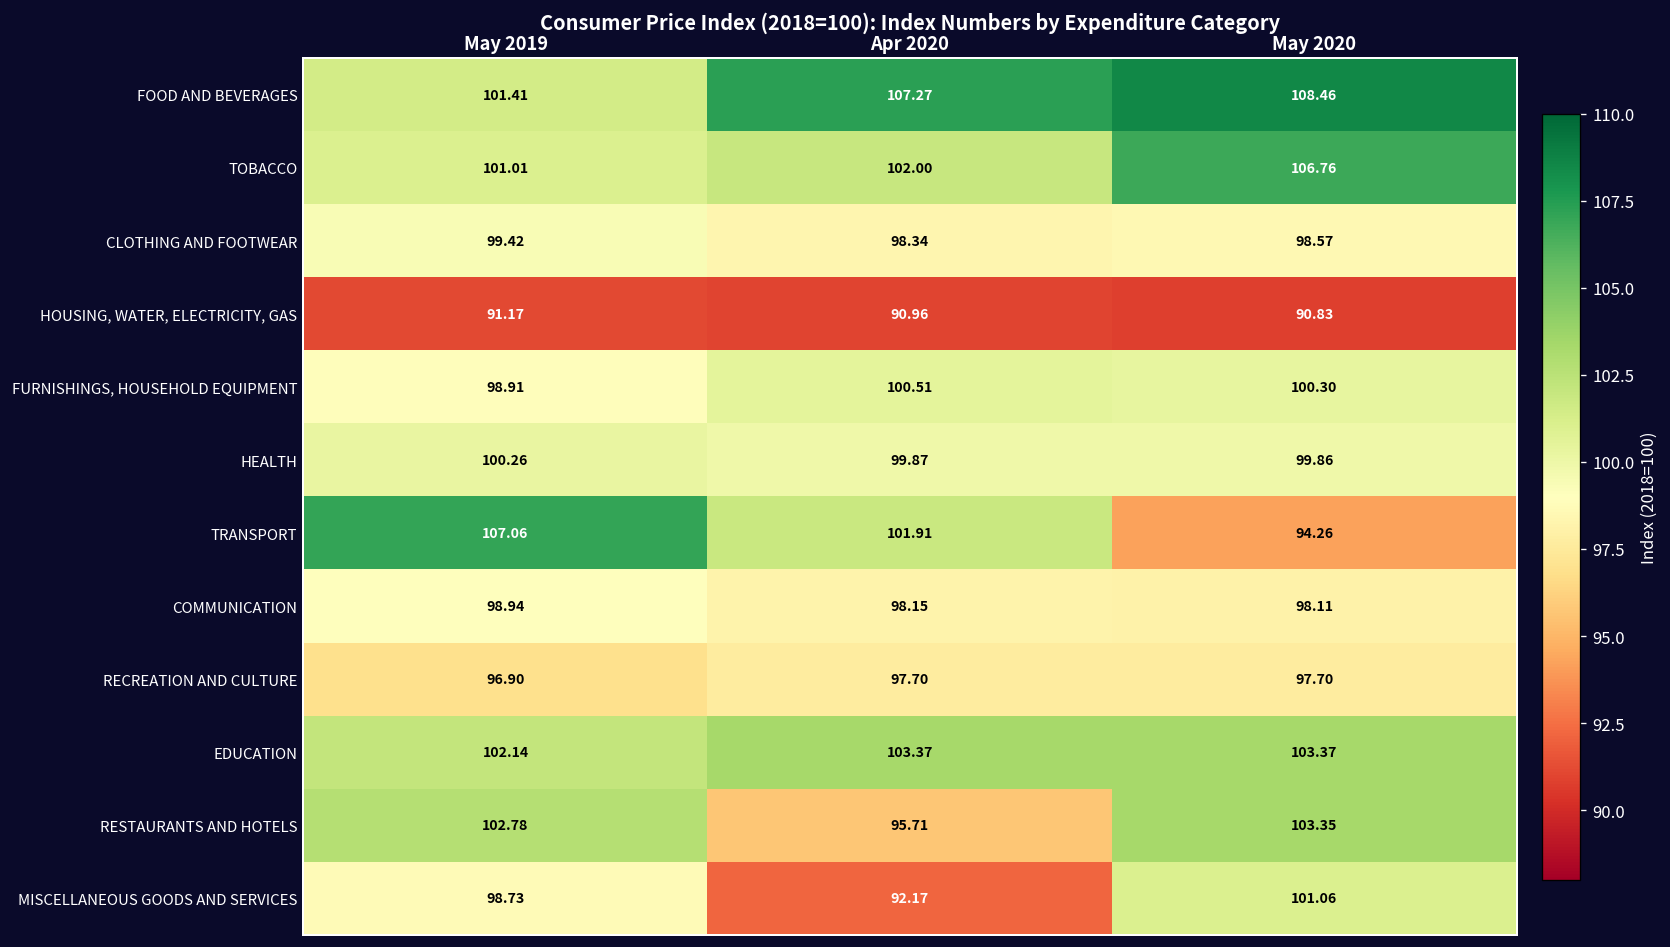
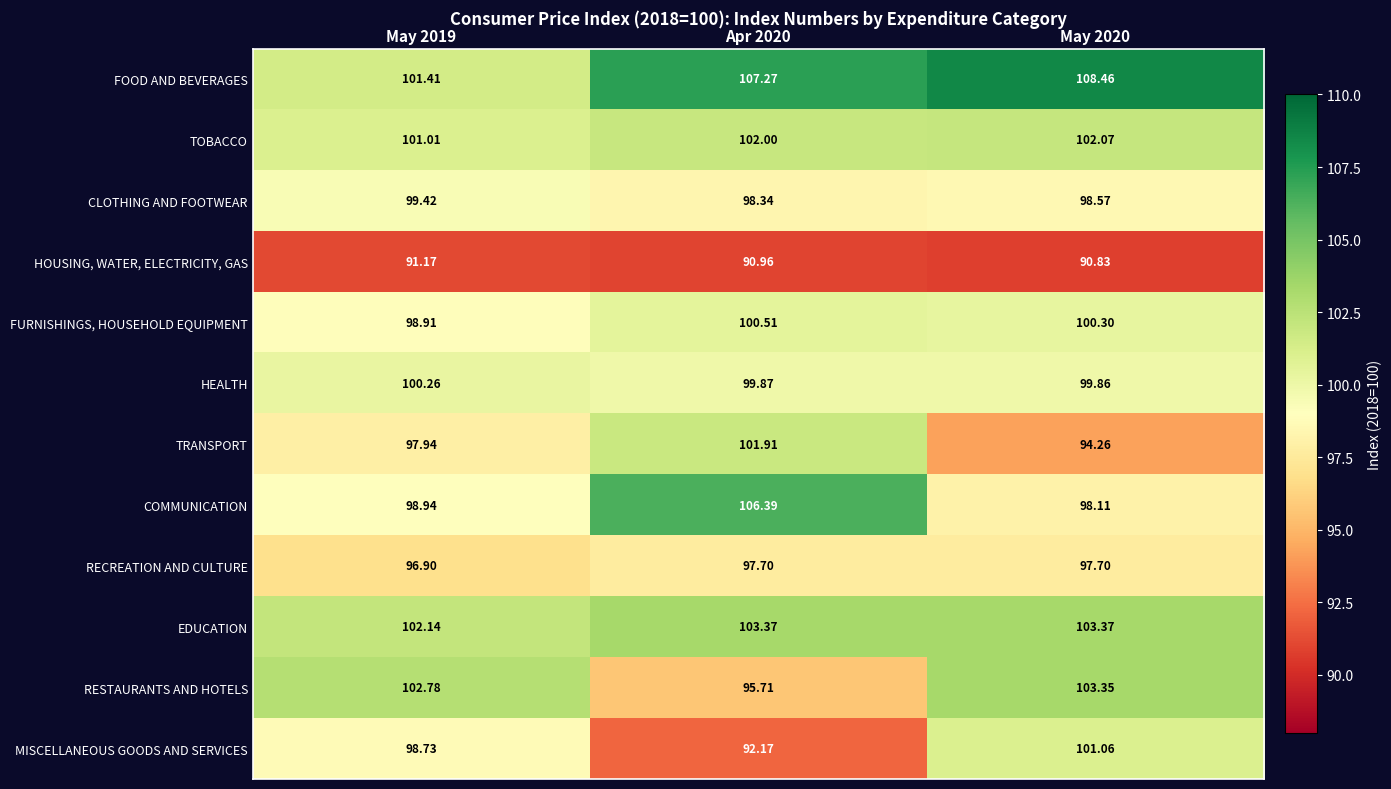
TOBACCO, May 2020: 106.76 -> 102.07
TRANSPORT, May 2019: 107.06 -> 97.94
COMMUNICATION, Apr 2020: 98.15 -> 106.39
